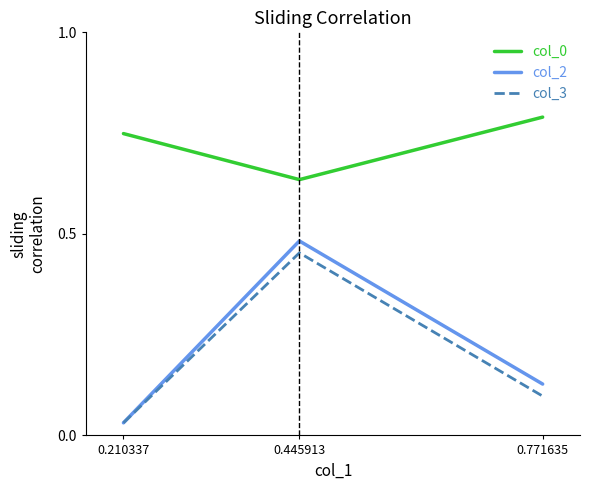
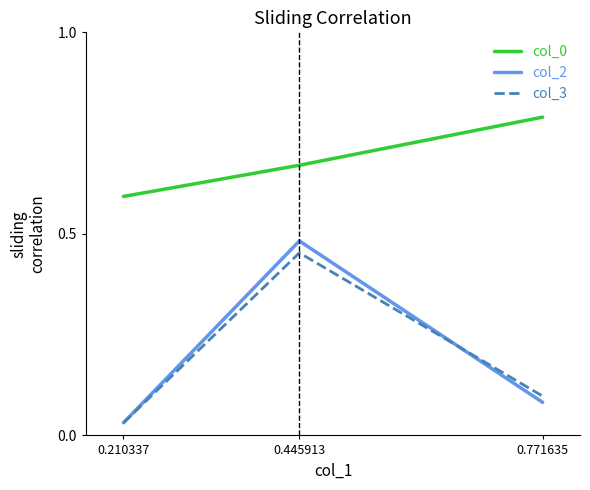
col_0, 0.210337: 0.75 -> 0.59
col_0, 0.445913: 0.63 -> 0.67
col_2, 0.771635: 0.13 -> 0.08
